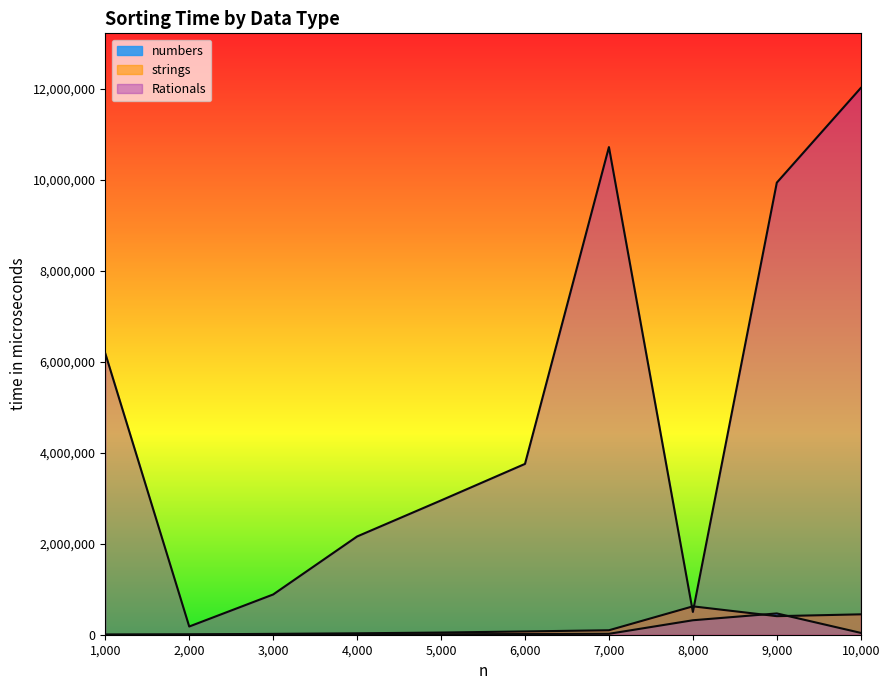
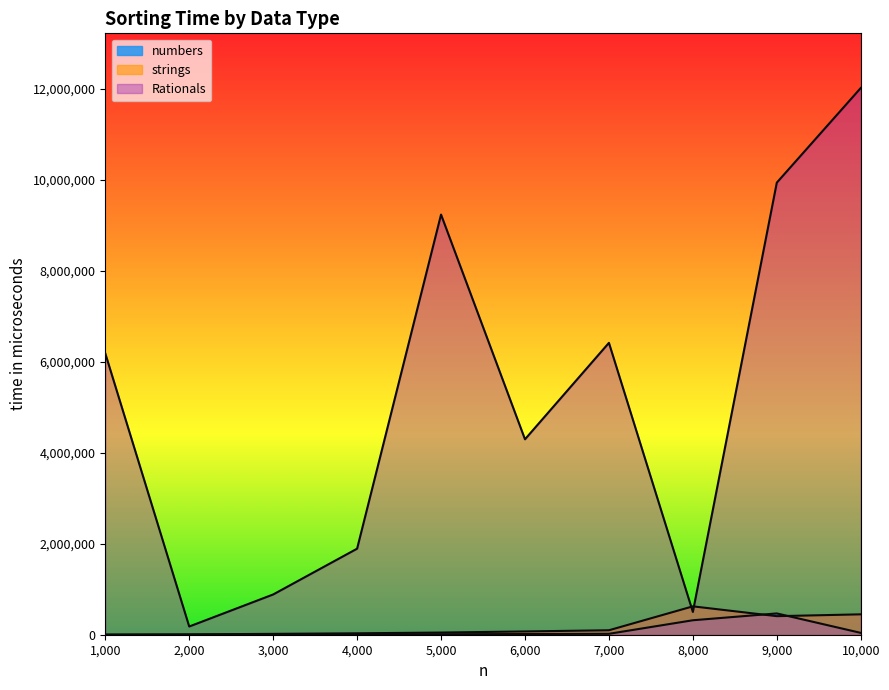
Rationals, 4,000: 2,200,000 -> 1,900,000
Rationals, 5,000: 3,000,000 -> 9,200,000
Rationals, 6,000: 3,800,000 -> 4,300,000
Rationals, 7,000: 10,700,000 -> 6,400,000
